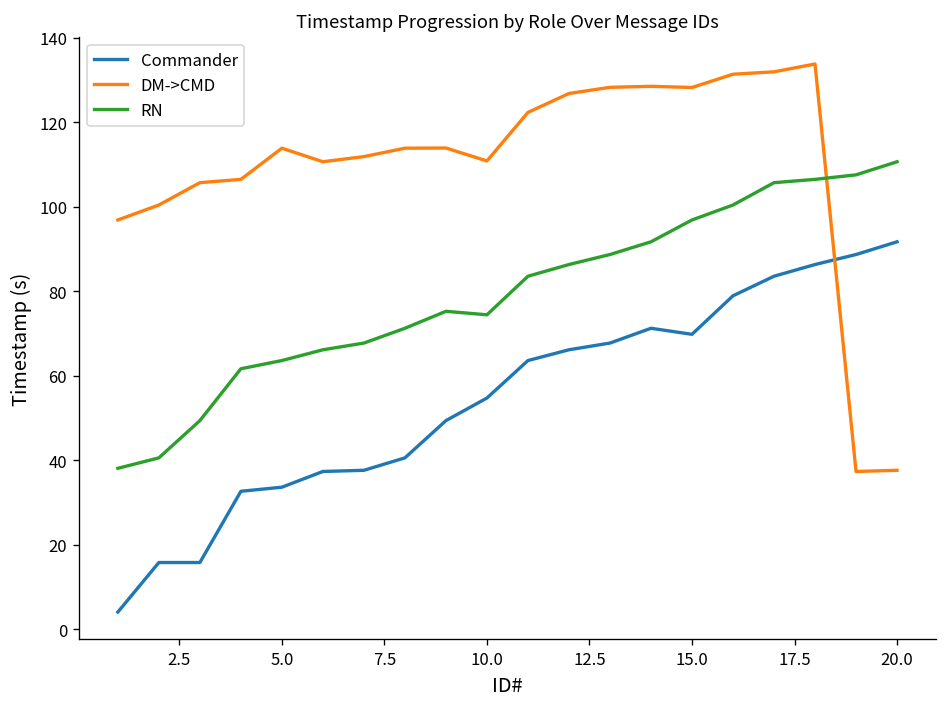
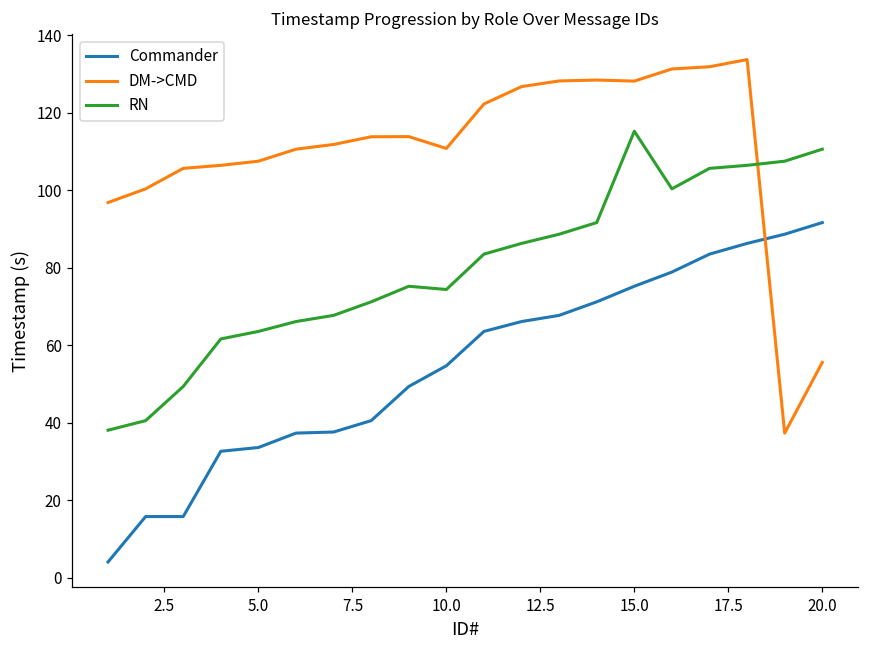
DM->CMD, 5.0: 114 -> 108
Commander, 15.0: 70 -> 75
RN, 15.0: 97 -> 115
DM->CMD, 20.0: 38 -> 56
